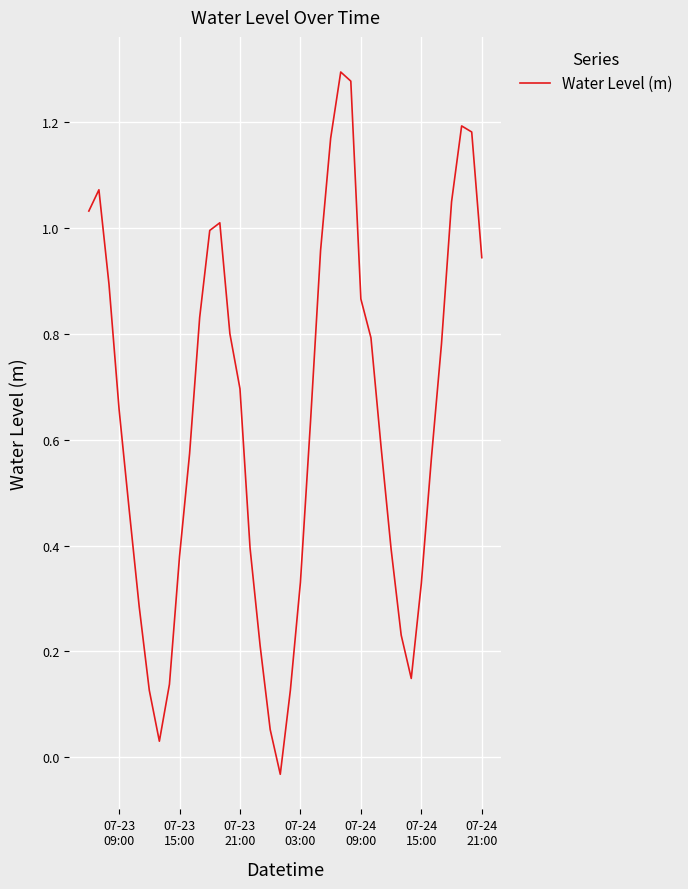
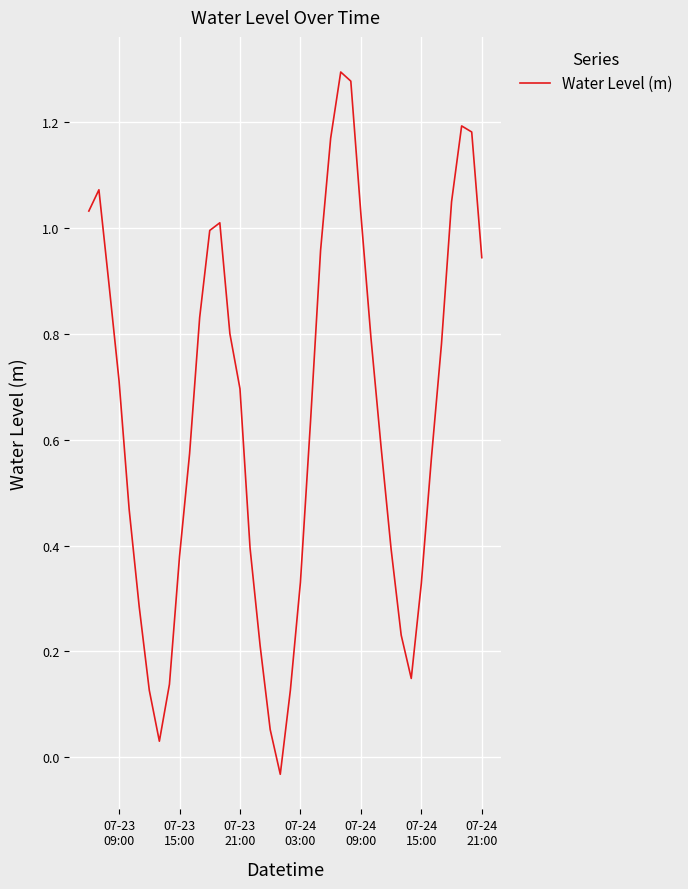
07-23 09:00: 0.66 -> 0.71
07-24 09:00: 0.87 -> 1.03
